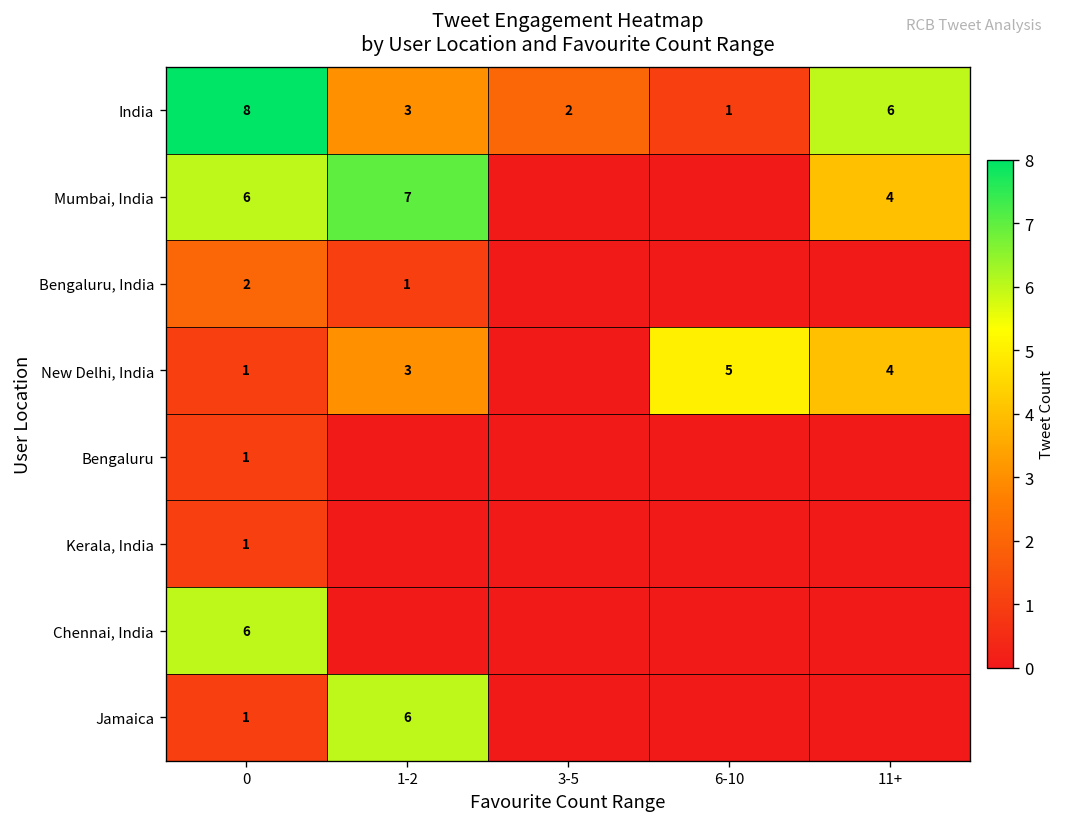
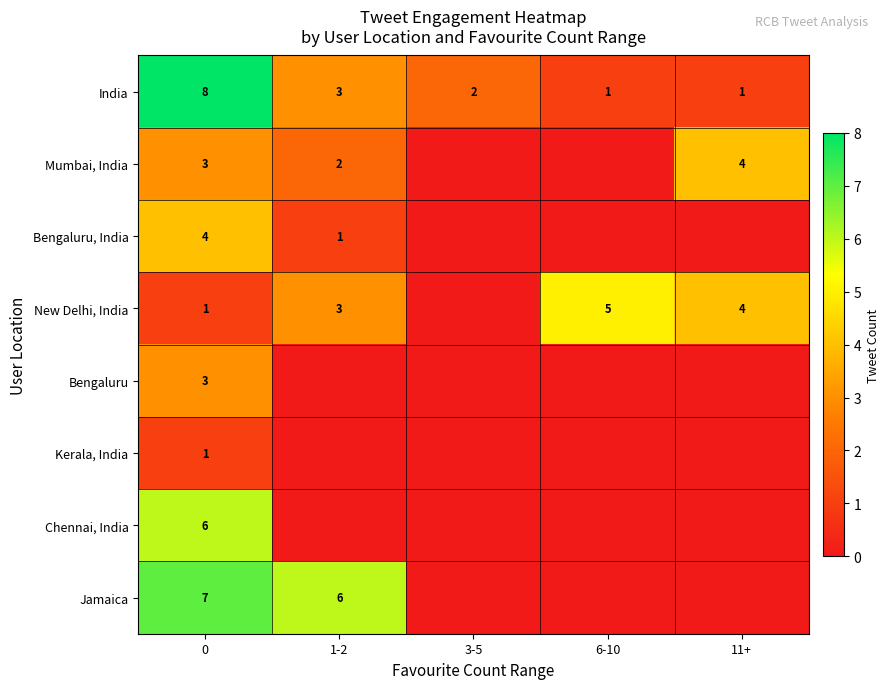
India, 11+: 6 -> 1
Mumbai, India, 0: 6 -> 3
Mumbai, India, 1-2: 7 -> 2
Bengaluru, India, 0: 2 -> 4
Bengaluru, 0: 1 -> 3
Jamaica, 0: 1 -> 7
